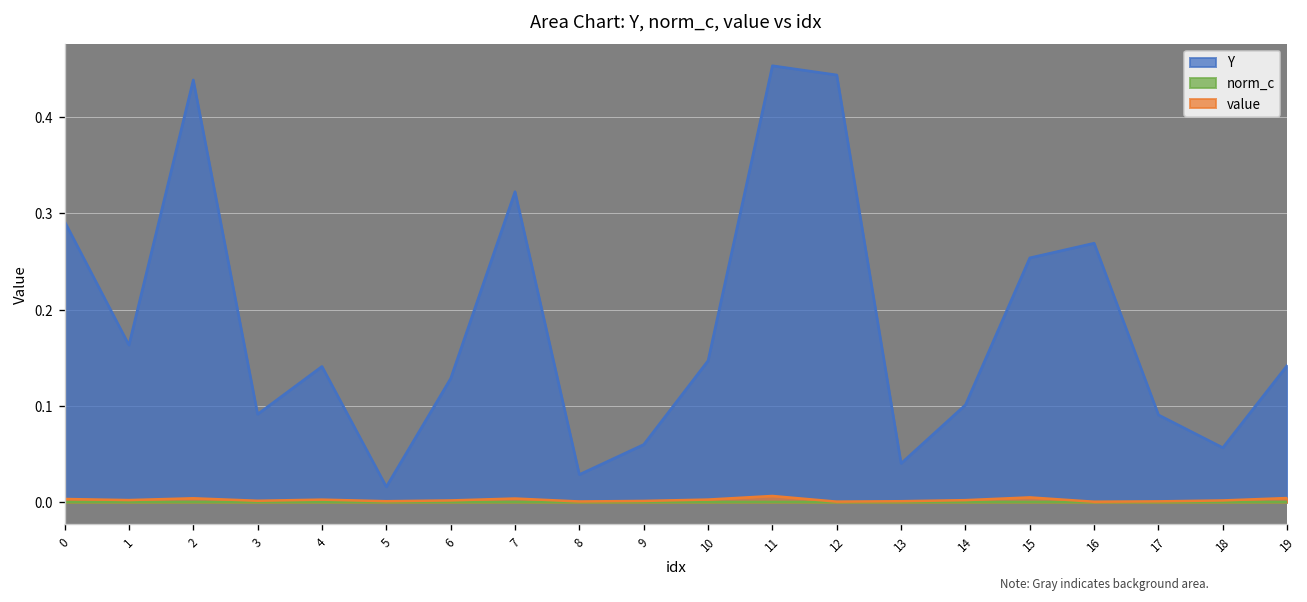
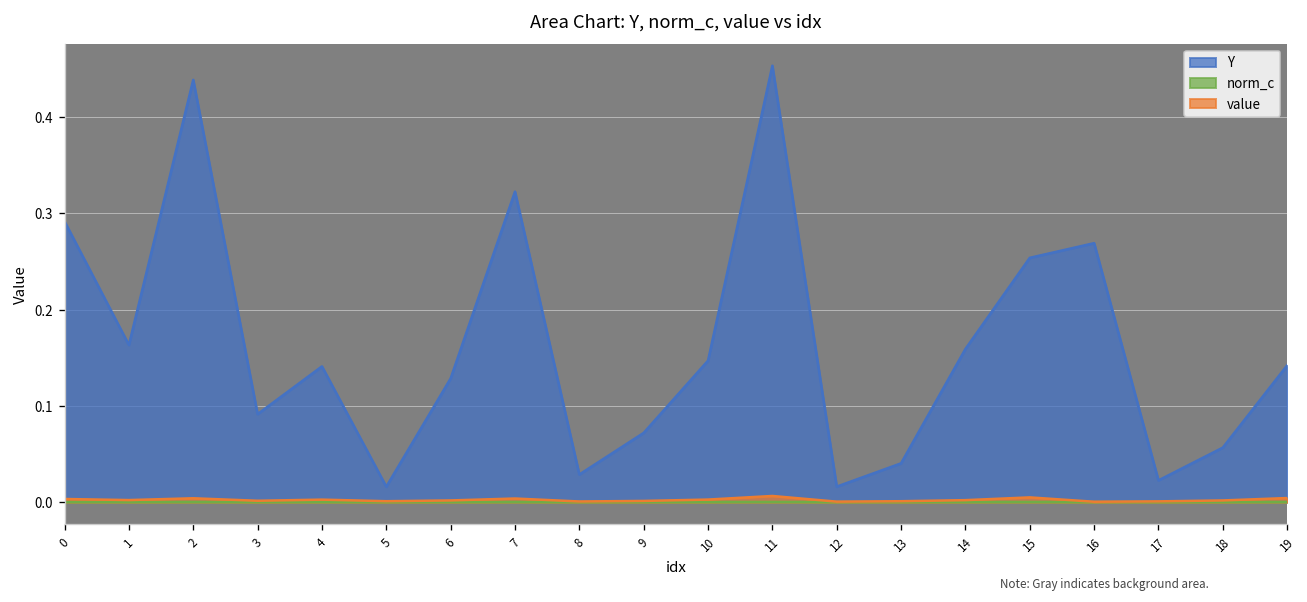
Y, 9: 0.06 -> 0.07
Y, 12: 0.44 -> 0.02
Y, 14: 0.10 -> 0.16
Y, 17: 0.09 -> 0.02
